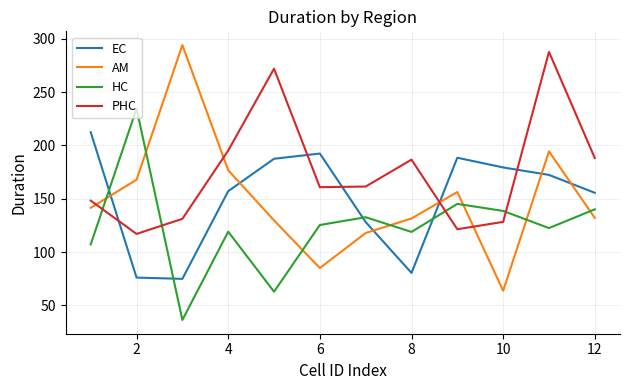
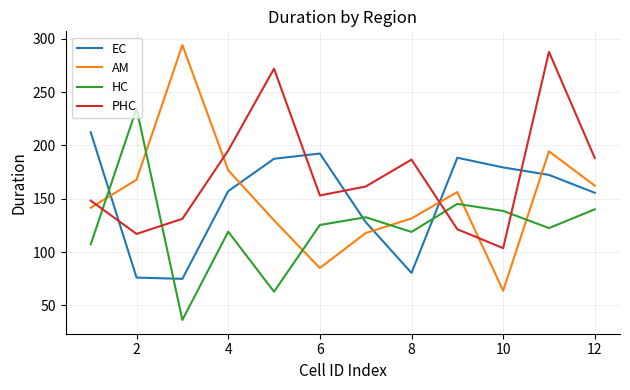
PHC, 6: 161 -> 153
PHC, 10: 128 -> 104
AM, 12: 132 -> 162
